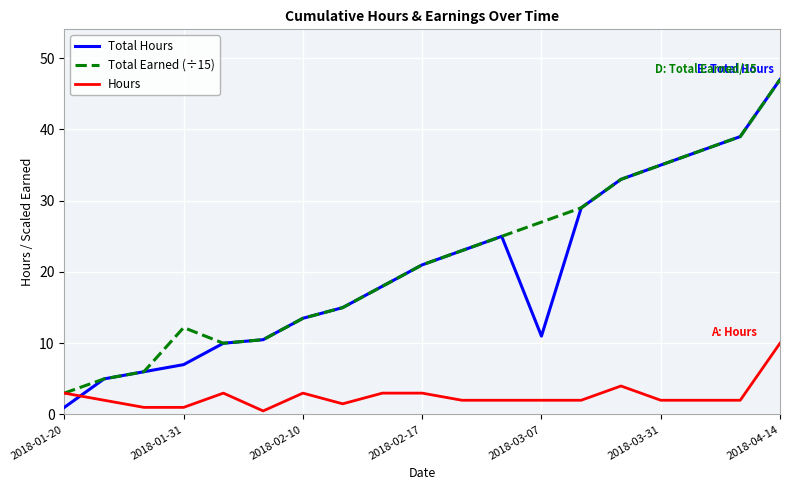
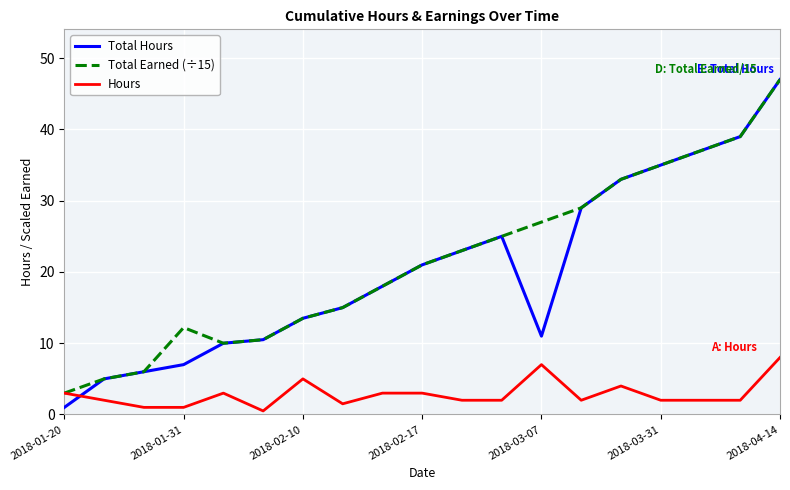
Hours, 2018-02-10: 3 -> 5
Hours, 2018-03-07: 2 -> 7
Hours, 2018-04-14: 10 -> 8
